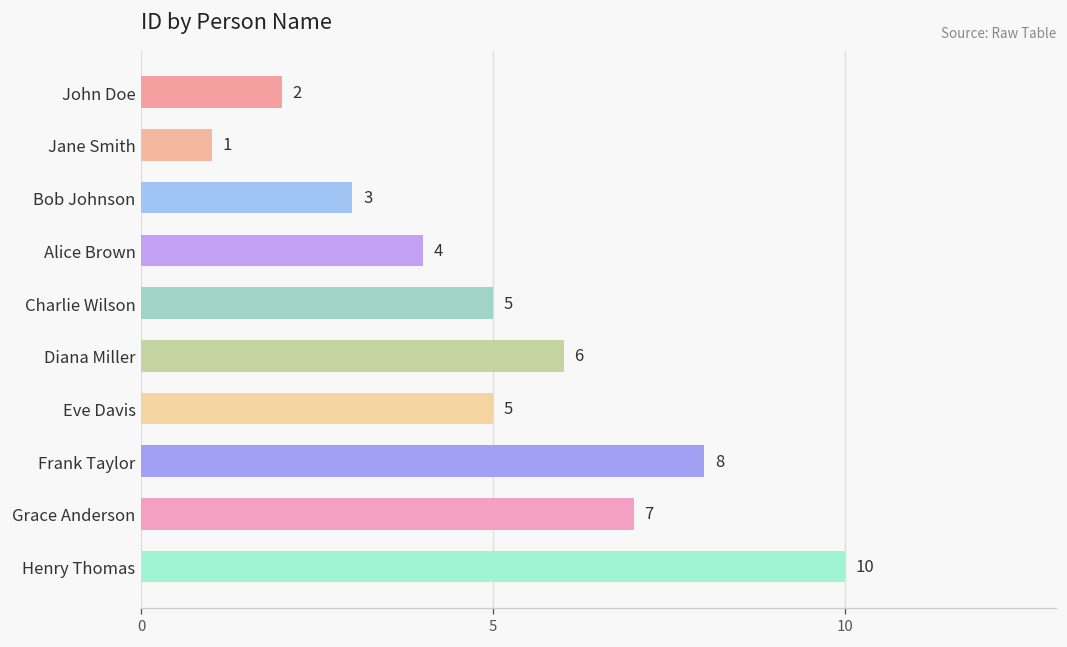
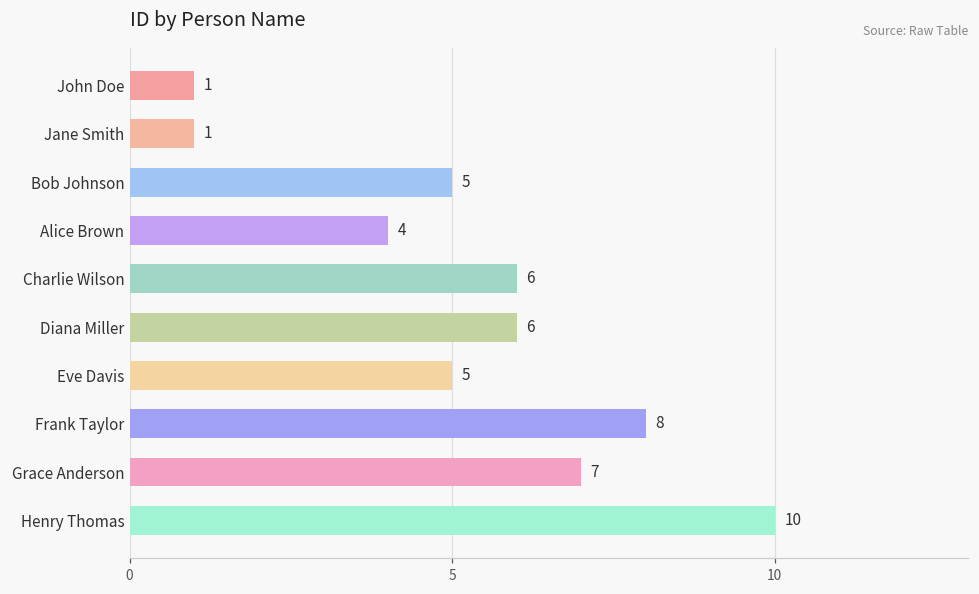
John Doe: 2 -> 1
Bob Johnson: 3 -> 5
Charlie Wilson: 5 -> 6
